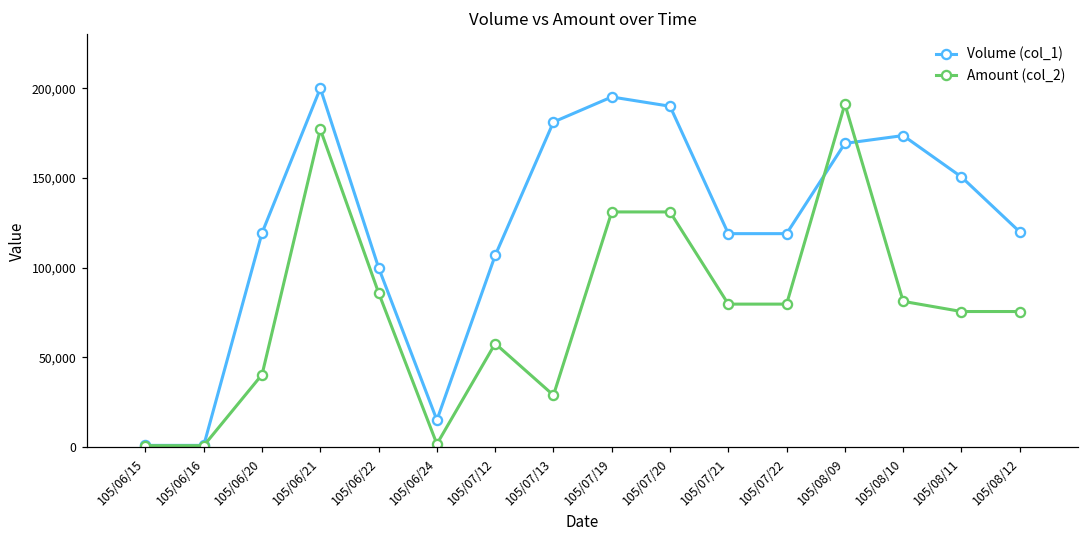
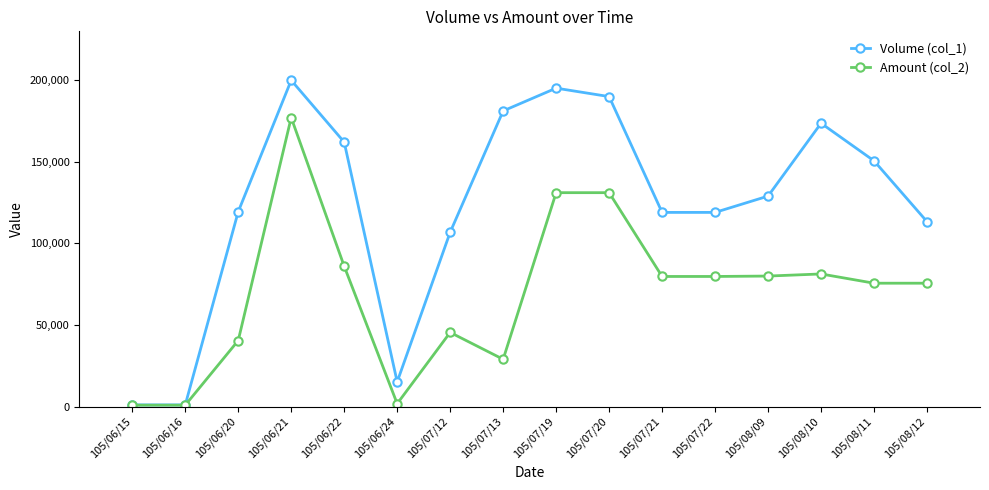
Volume (col_1), 105/06/22: 100,000 -> 162,000
Amount (col_2), 105/07/12: 58,000 -> 45,000
Volume (col_1), 105/08/09: 169,000 -> 129,000
Amount (col_2), 105/08/09: 191,000 -> 80,000
Volume (col_1), 105/08/12: 120,000 -> 113,000
